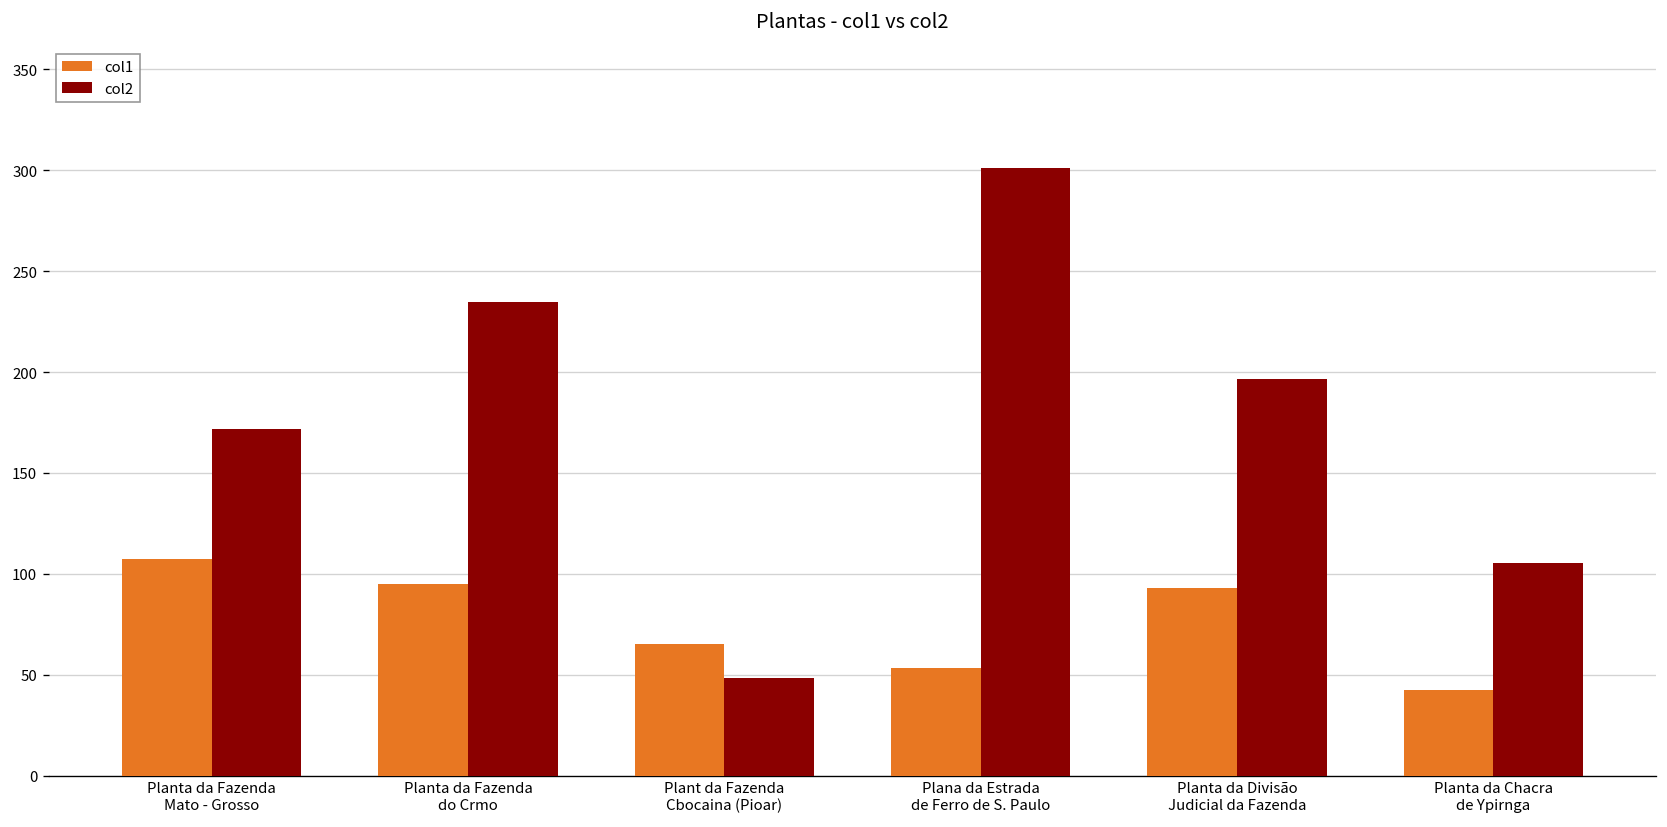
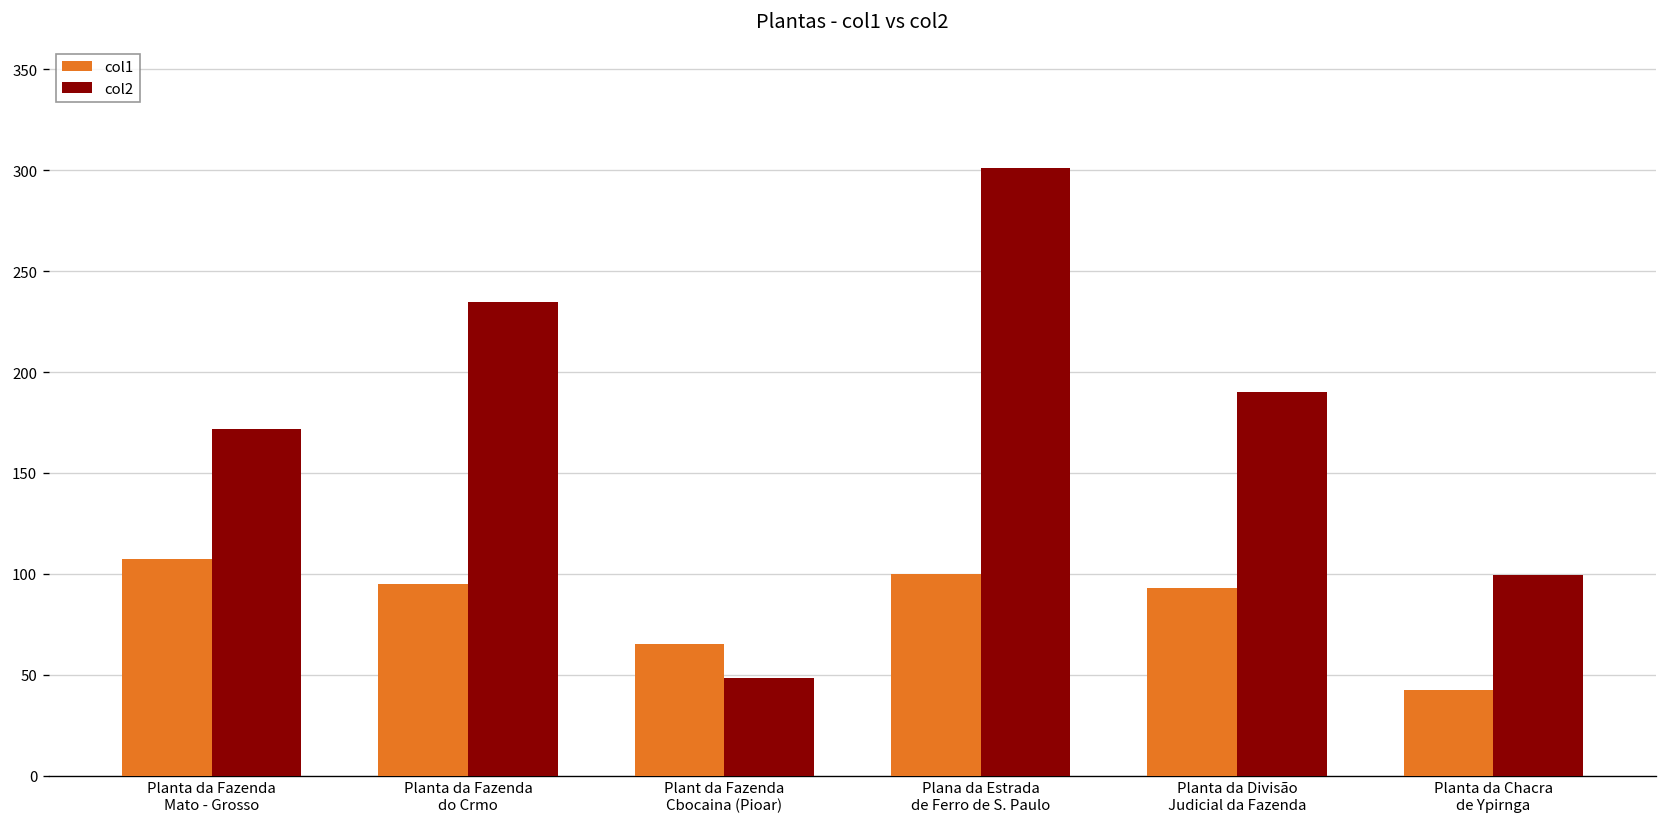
col1, Plana da Estrada de Ferro de S. Paulo: 53 -> 100
col2, Planta da Divisão Judicial da Fazenda: 197 -> 190
col2, Planta da Chacra de Ypirnga: 105 -> 99
